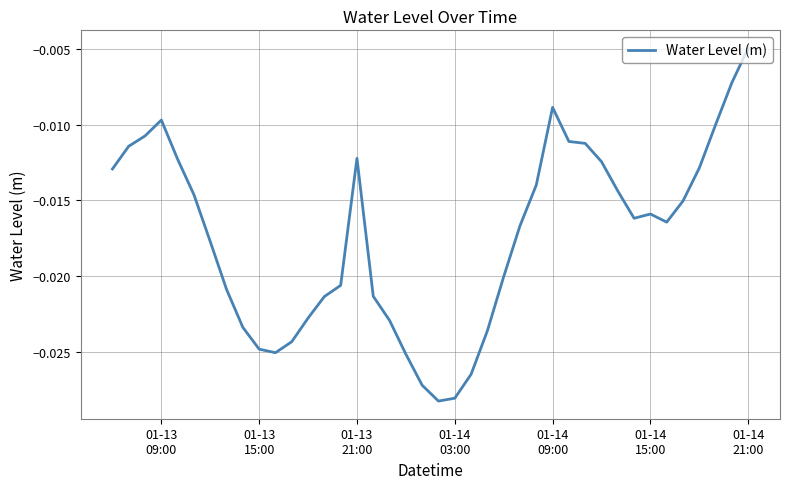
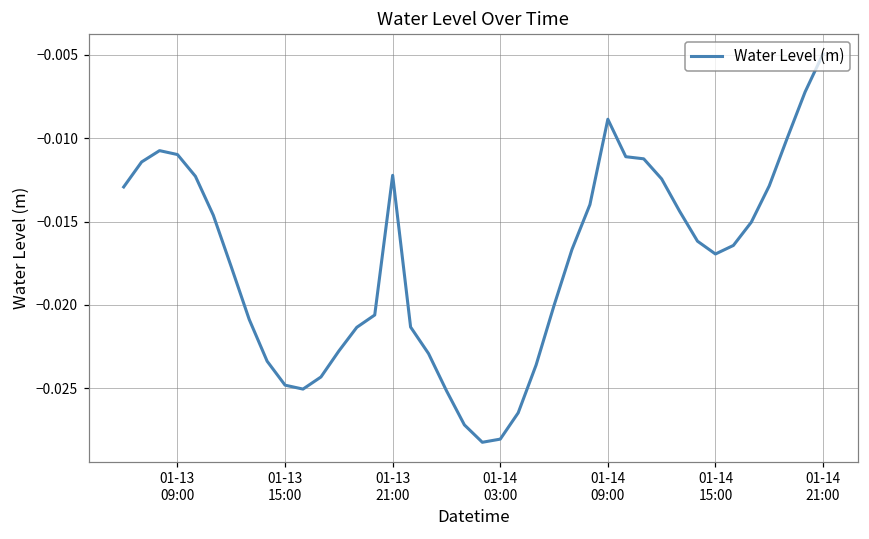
01-13 09:00: -0.0097 -> -0.0110
01-14 15:00: -0.0159 -> -0.0169
